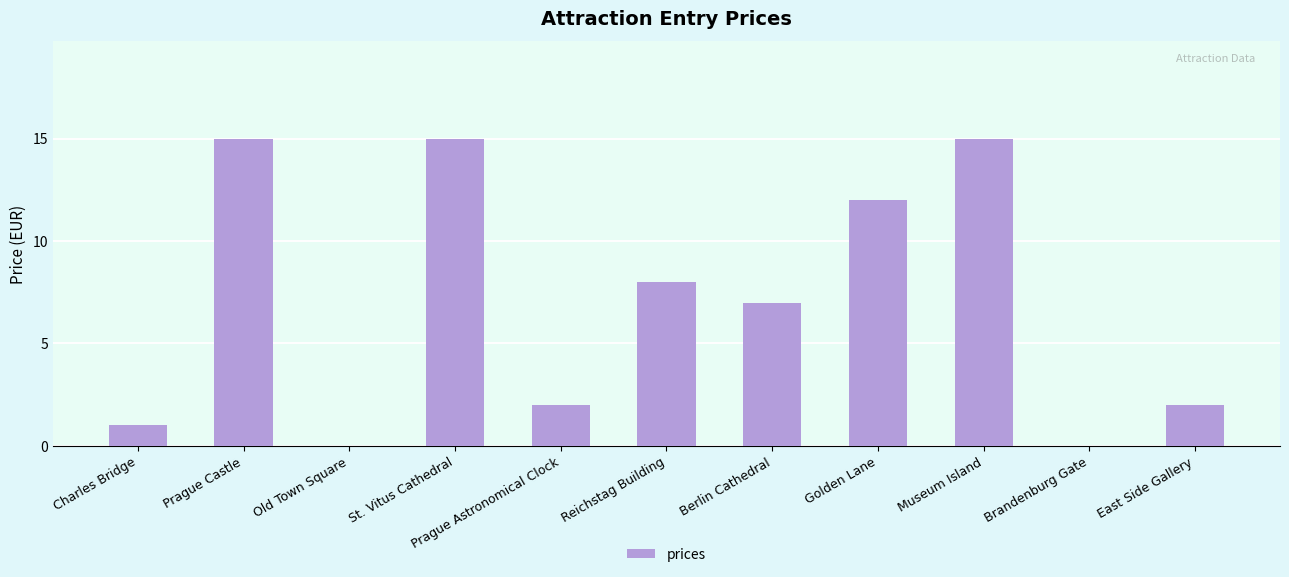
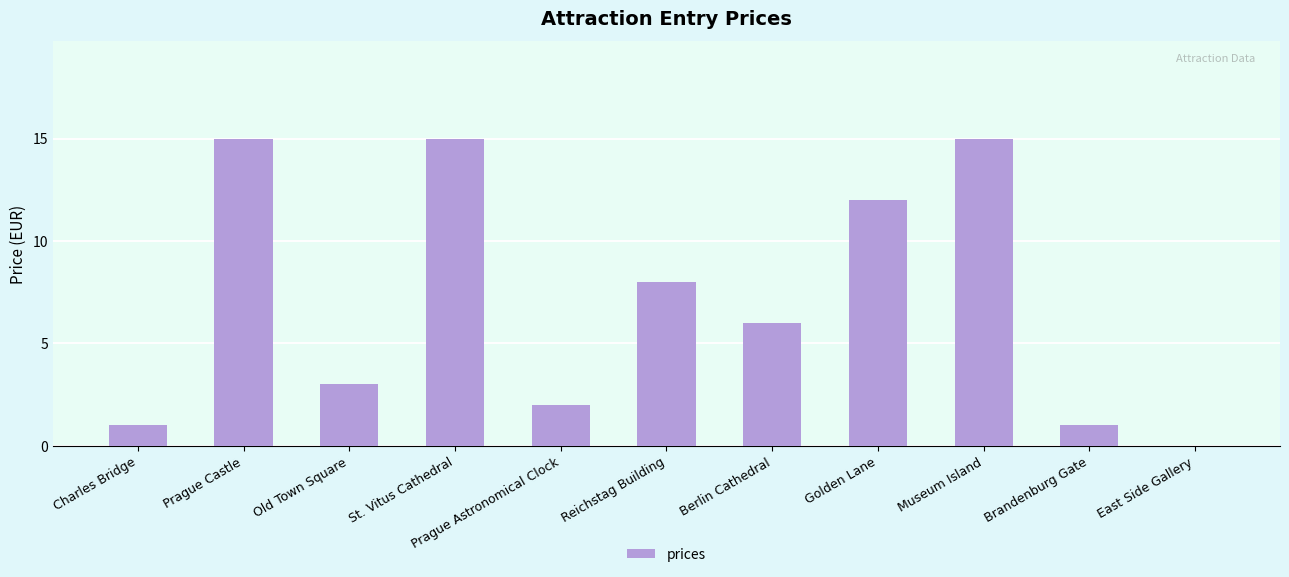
Old Town Square: 0 -> 3
Berlin Cathedral: 7 -> 6
Brandenburg Gate: 0 -> 1
East Side Gallery: 2 -> 0
